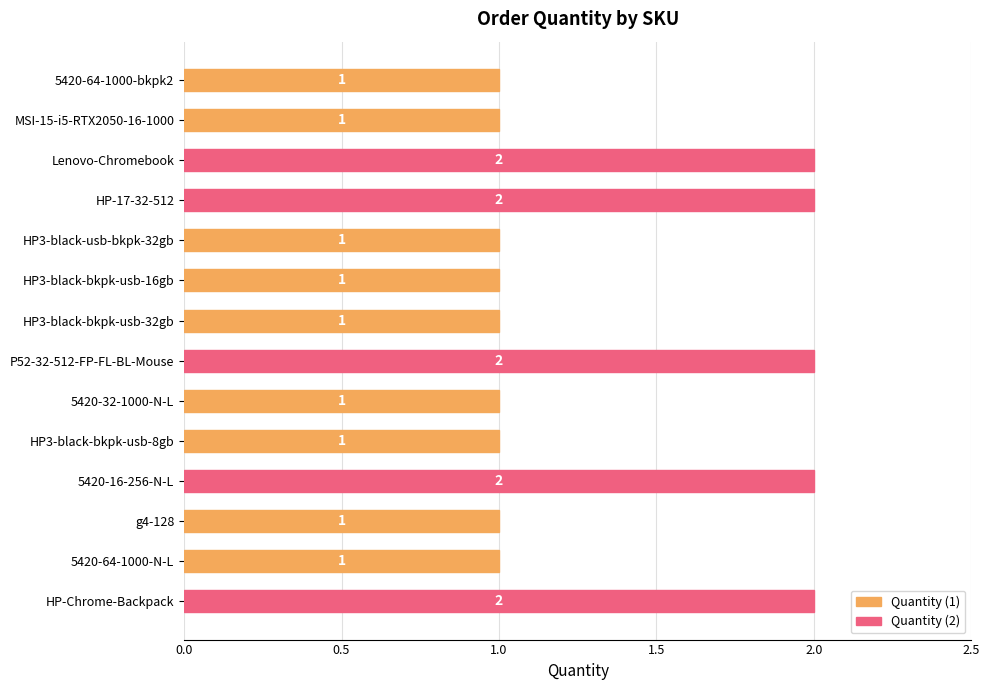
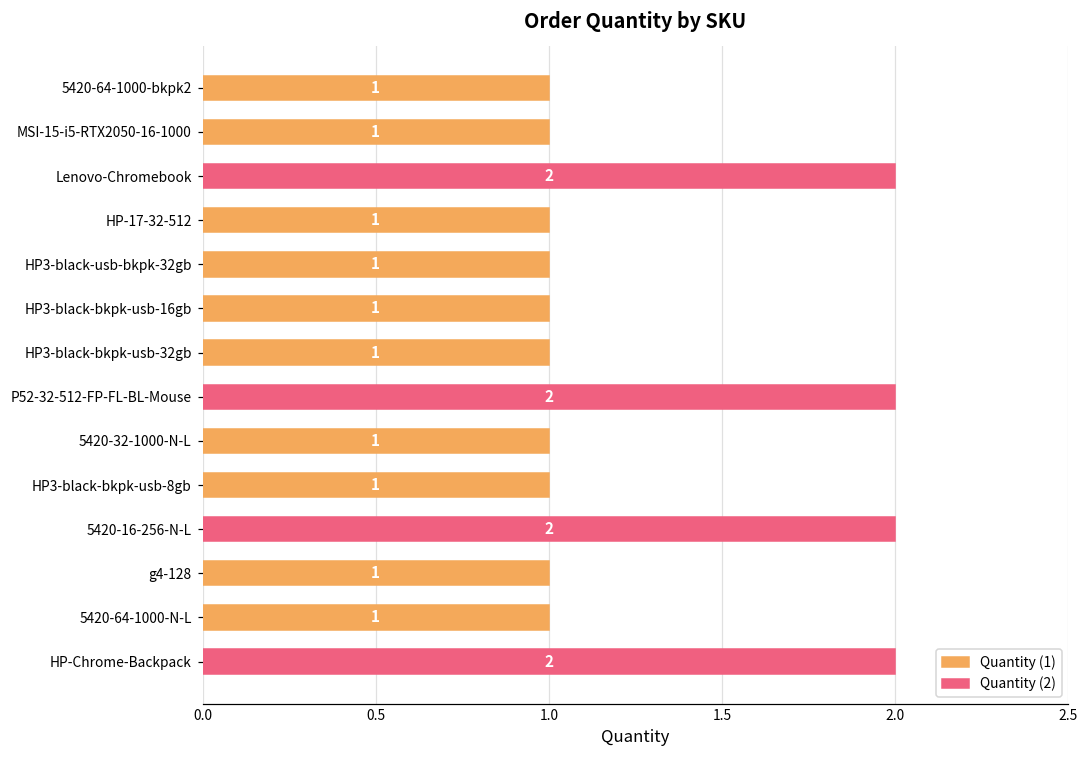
HP-17-32-512: 2 -> 1
